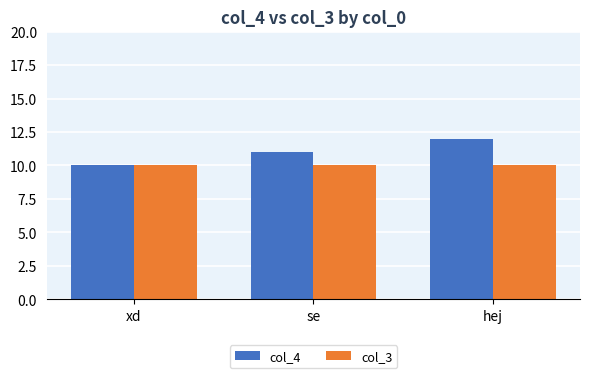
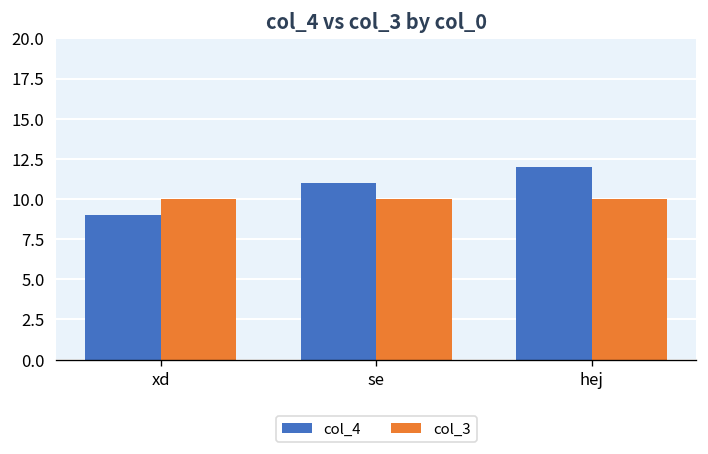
col_4, xd: 10 -> 9
